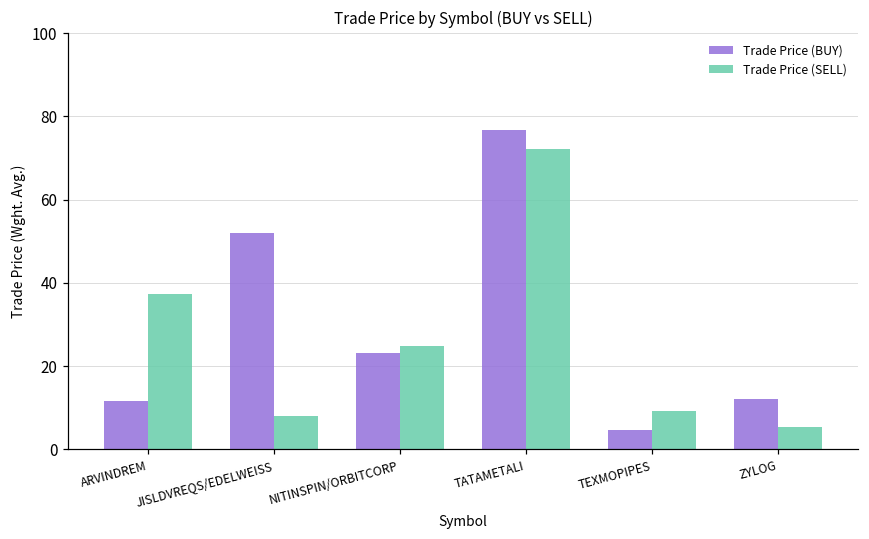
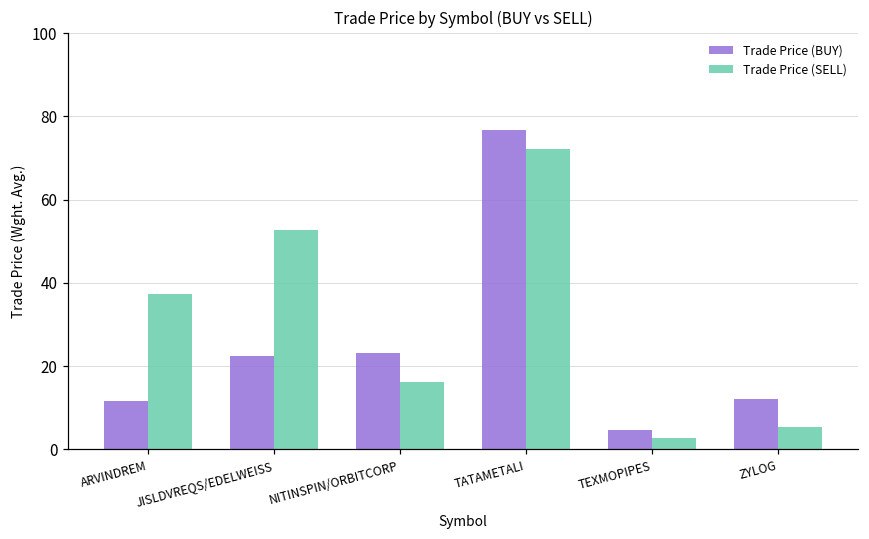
Trade Price (BUY), JISLDVREQS/EDELWEISS: 52 -> 22
Trade Price (SELL), JISLDVREQS/EDELWEISS: 8 -> 53
Trade Price (SELL), NITINSPIN/ORBITCORP: 25 -> 16
Trade Price (SELL), TEXMOPIPES: 9 -> 3
